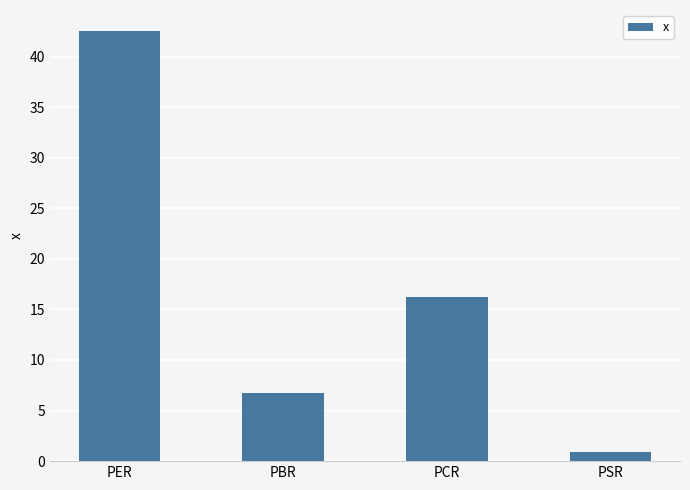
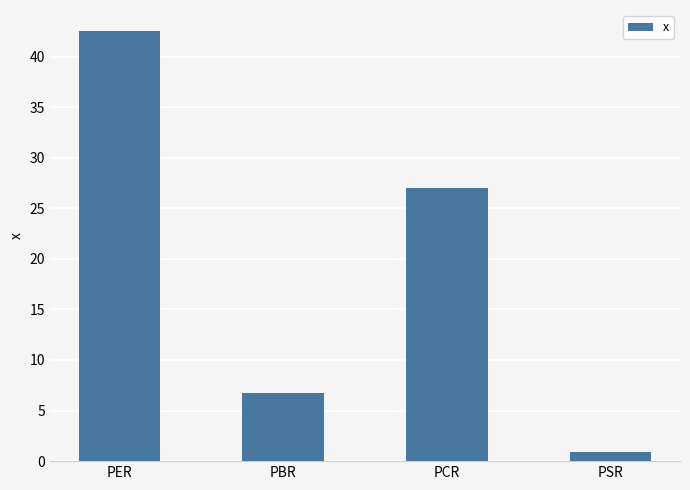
PCR: 16.2 -> 27.0
